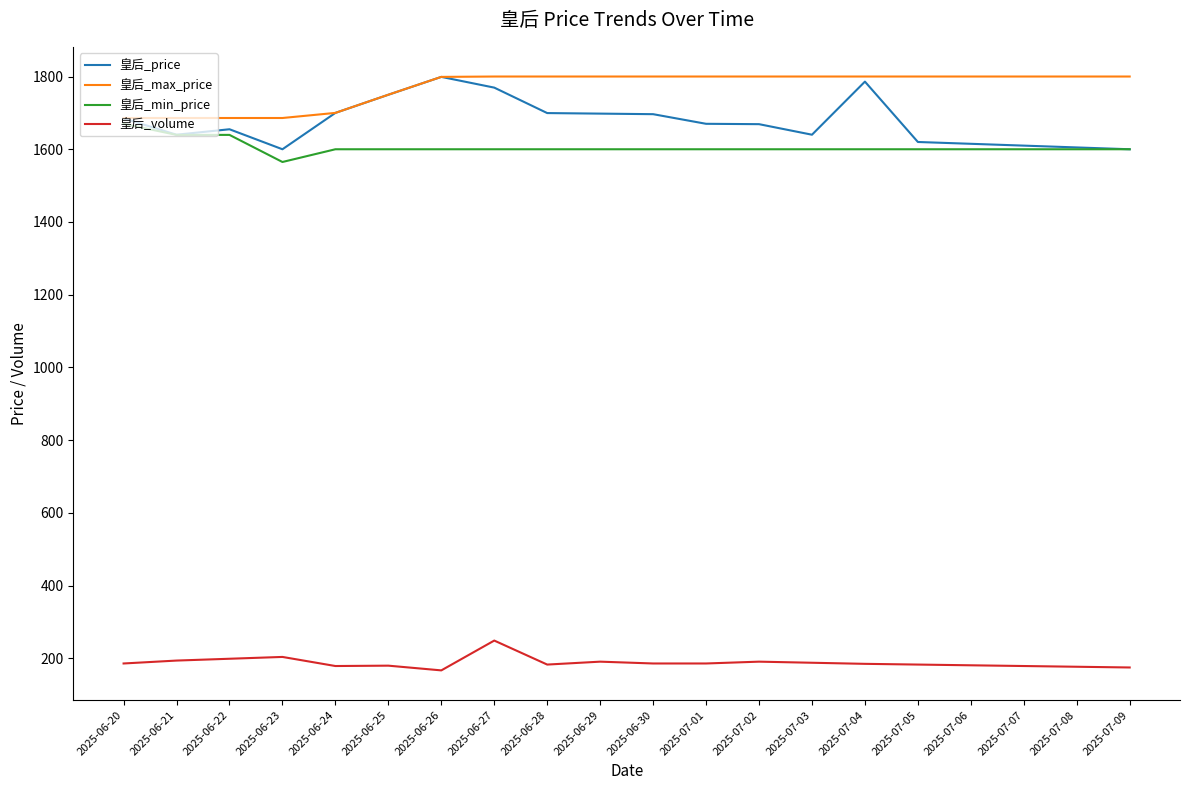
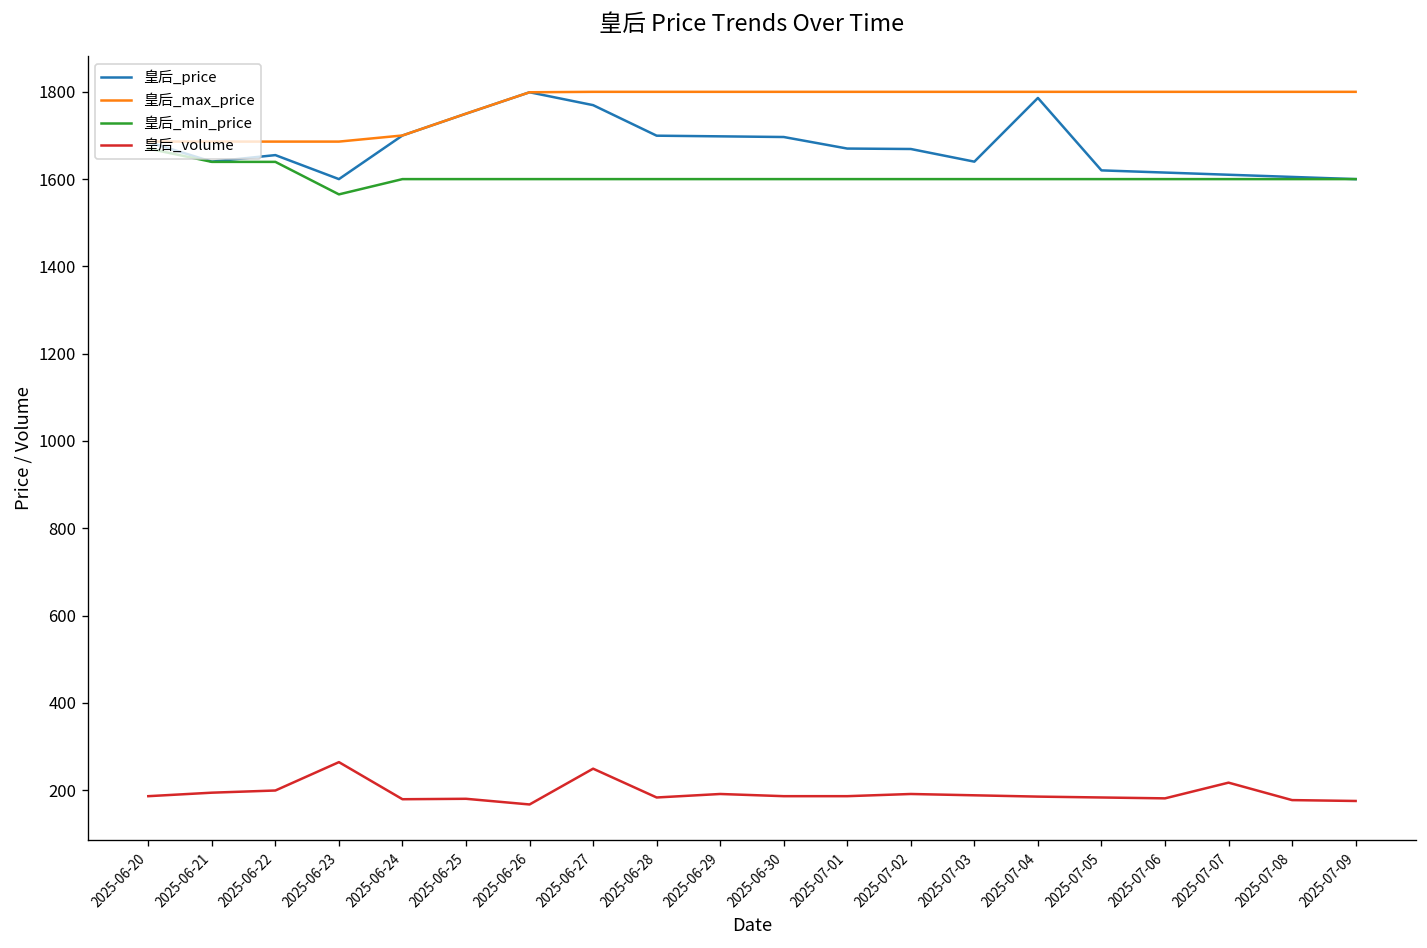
皇后_volume, 2025-06-23: 200 -> 260
皇后_volume, 2025-07-07: 180 -> 220
